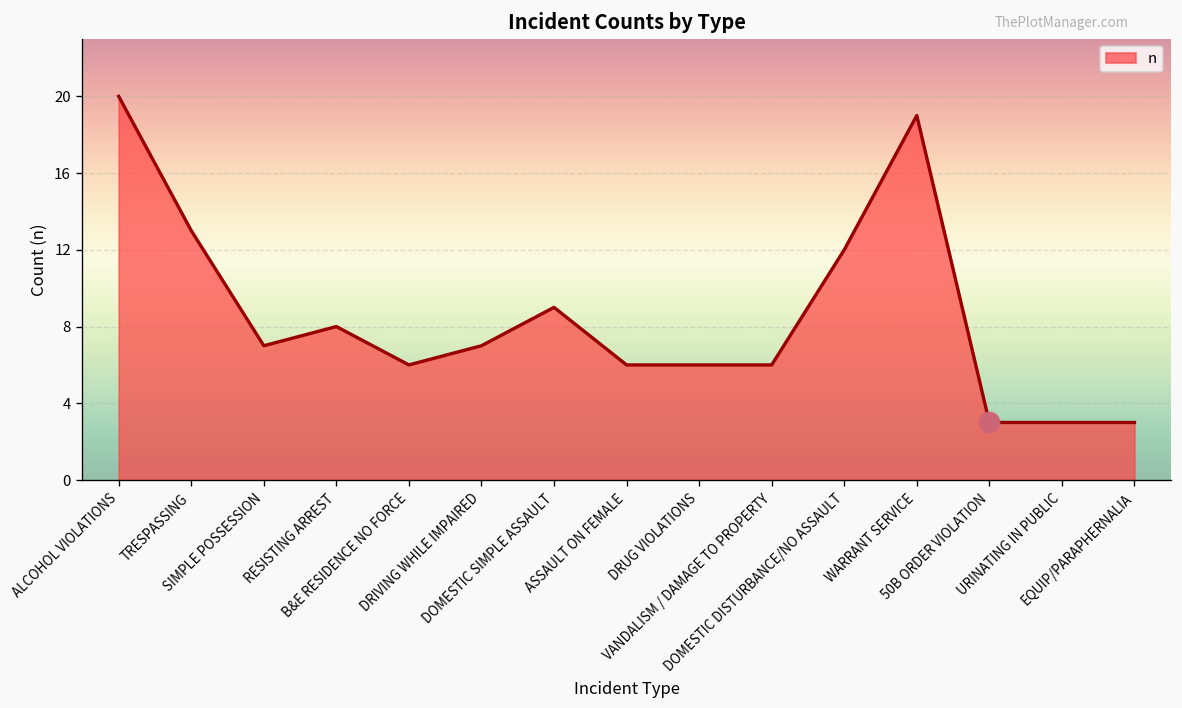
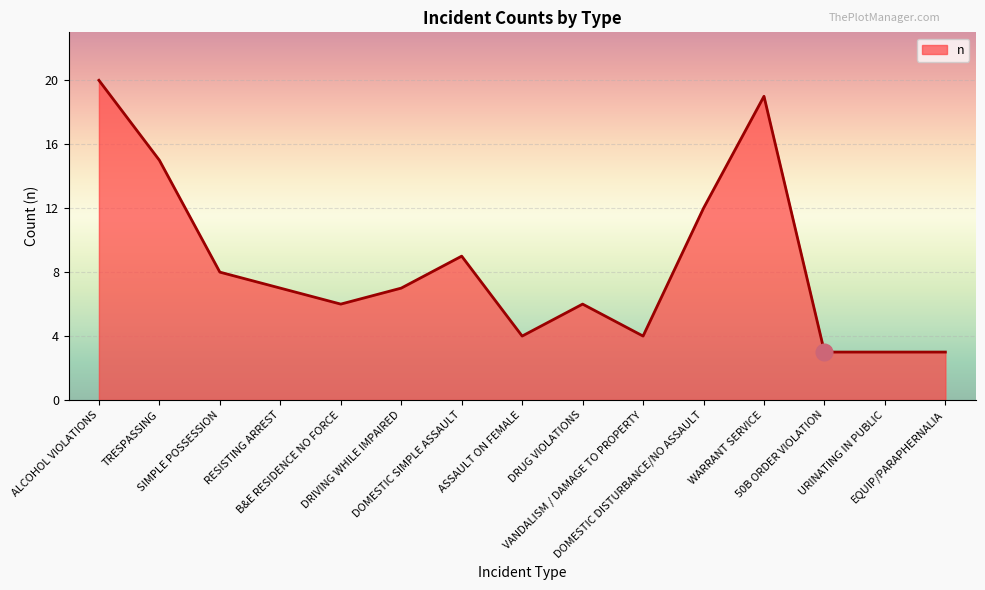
n, TRESPASSING: 13 -> 15
n, SIMPLE POSSESSION: 7 -> 8
n, RESISTING ARREST: 8 -> 7
n, ASSAULT ON FEMALE: 6 -> 4
n, VANDALISM / DAMAGE TO PROPERTY: 6 -> 4
